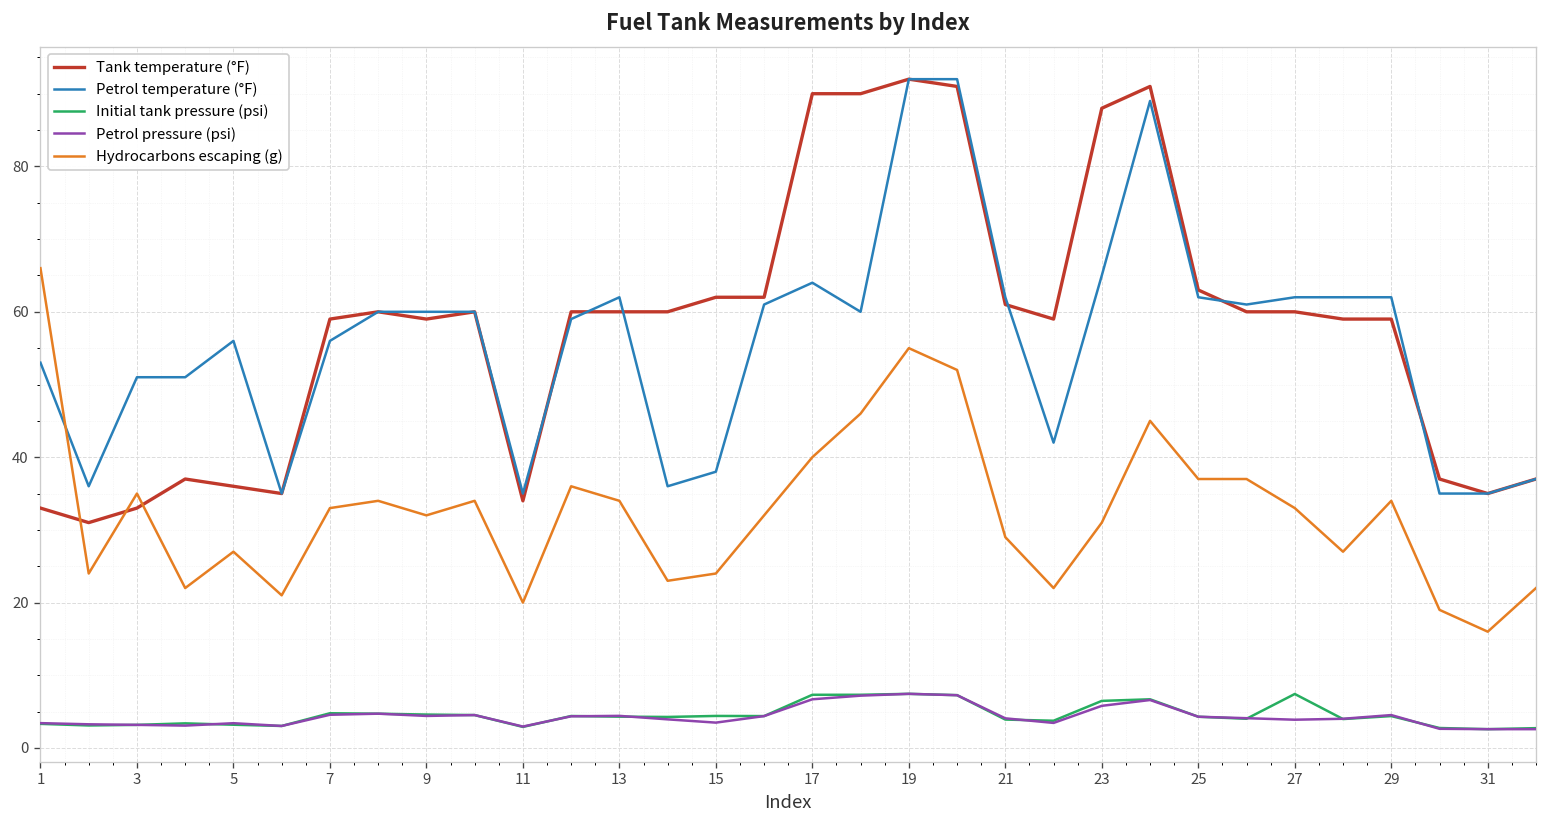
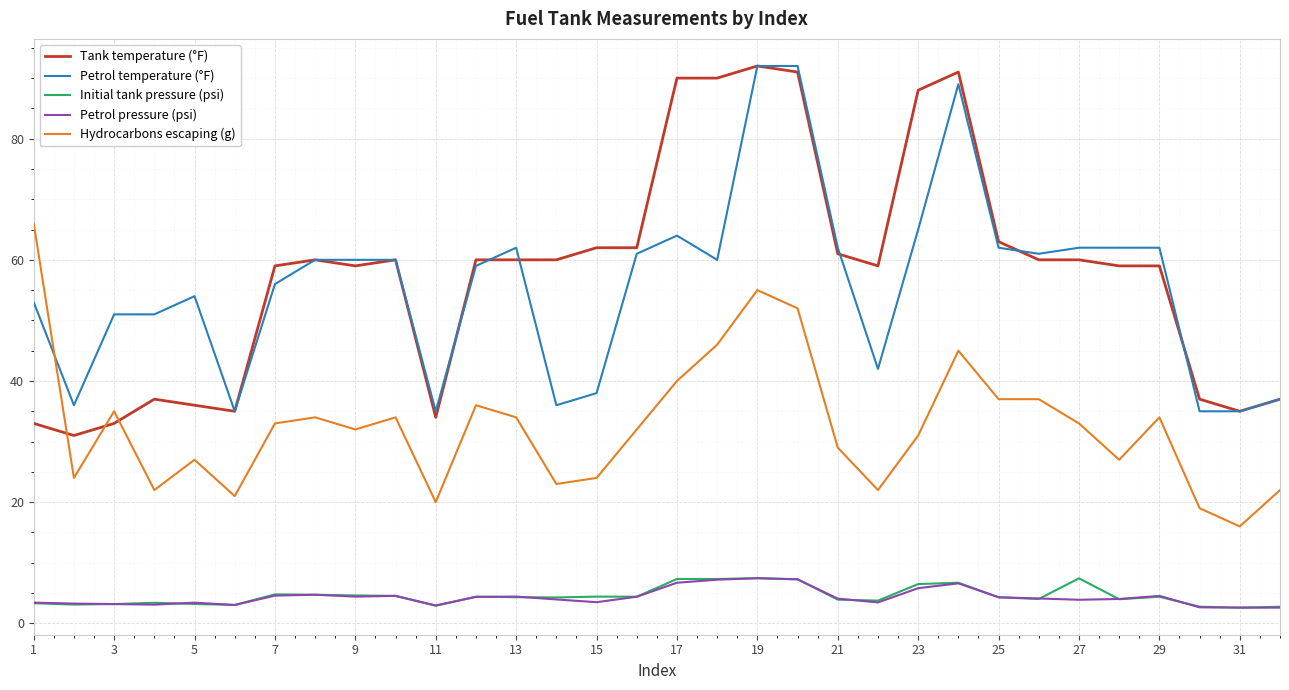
Petrol temperature (°F), 5: 56 -> 54
